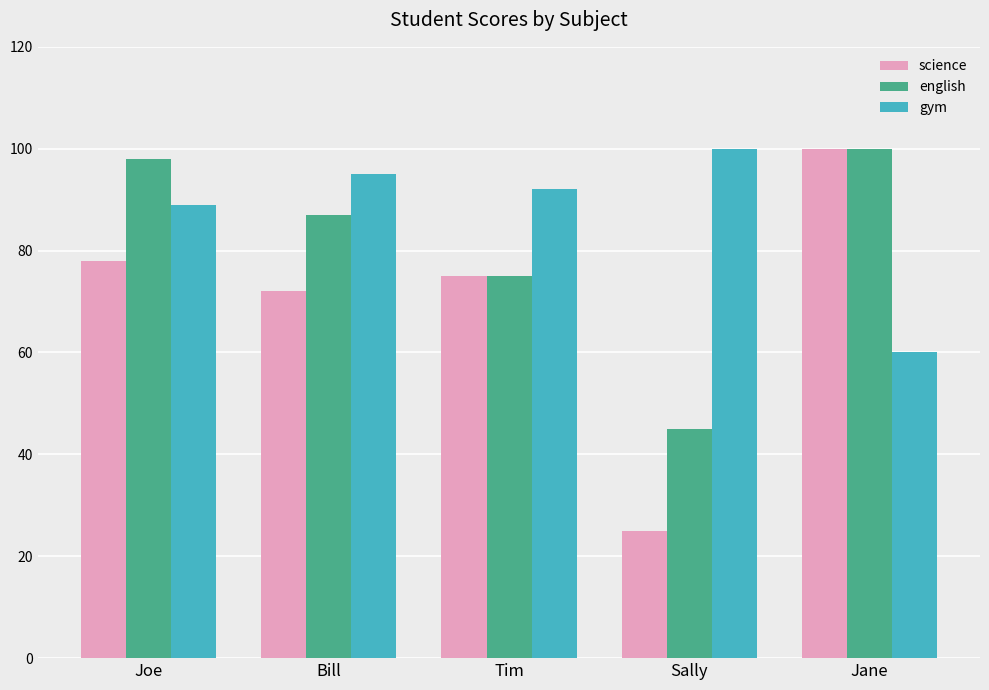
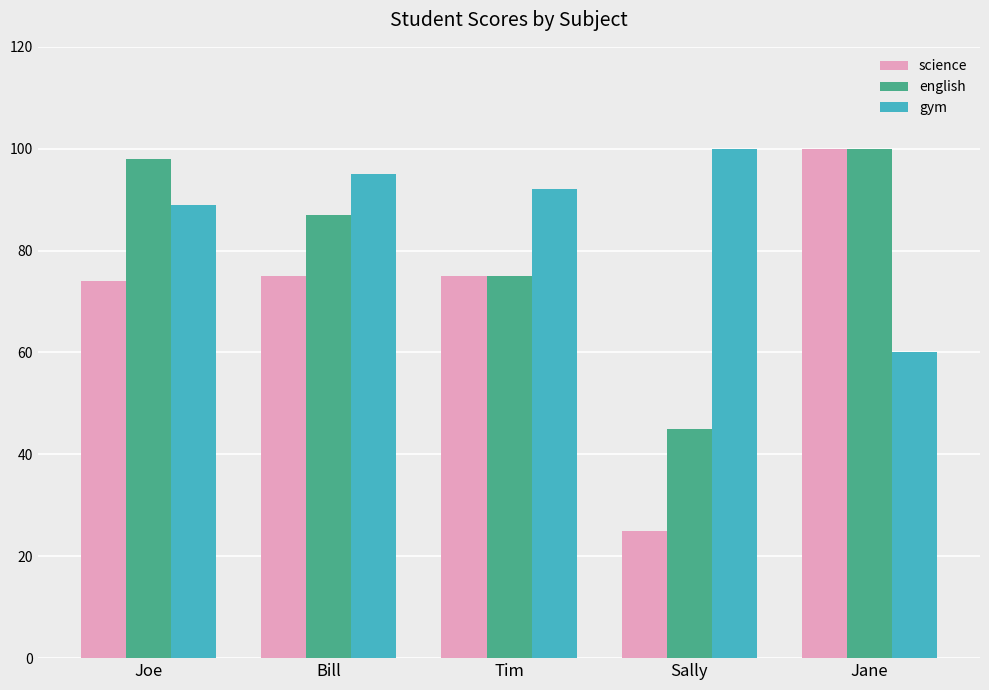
science, Joe: 78 -> 74
science, Bill: 72 -> 75
